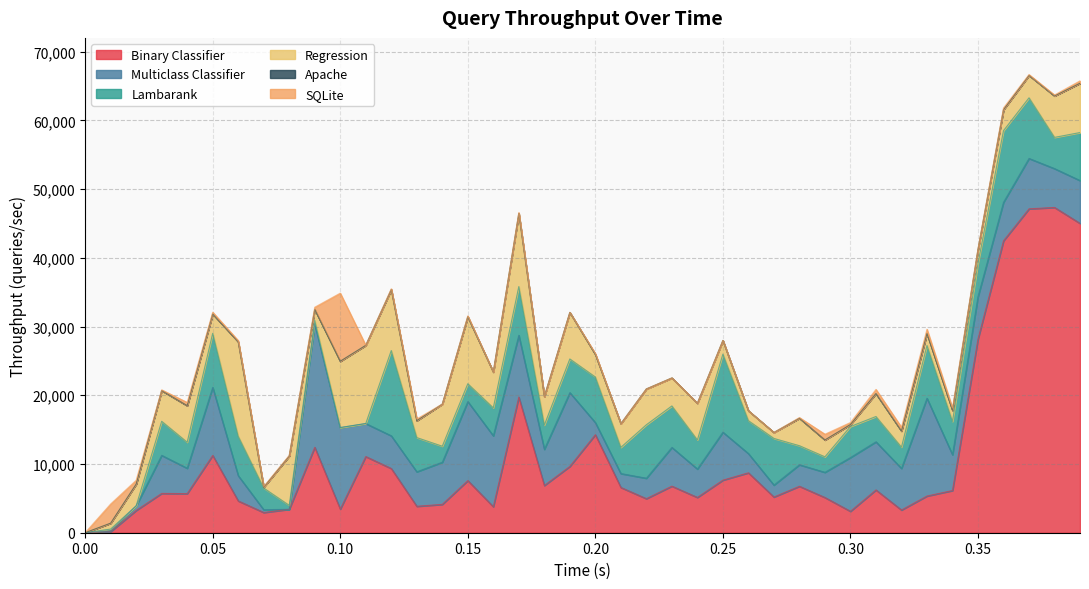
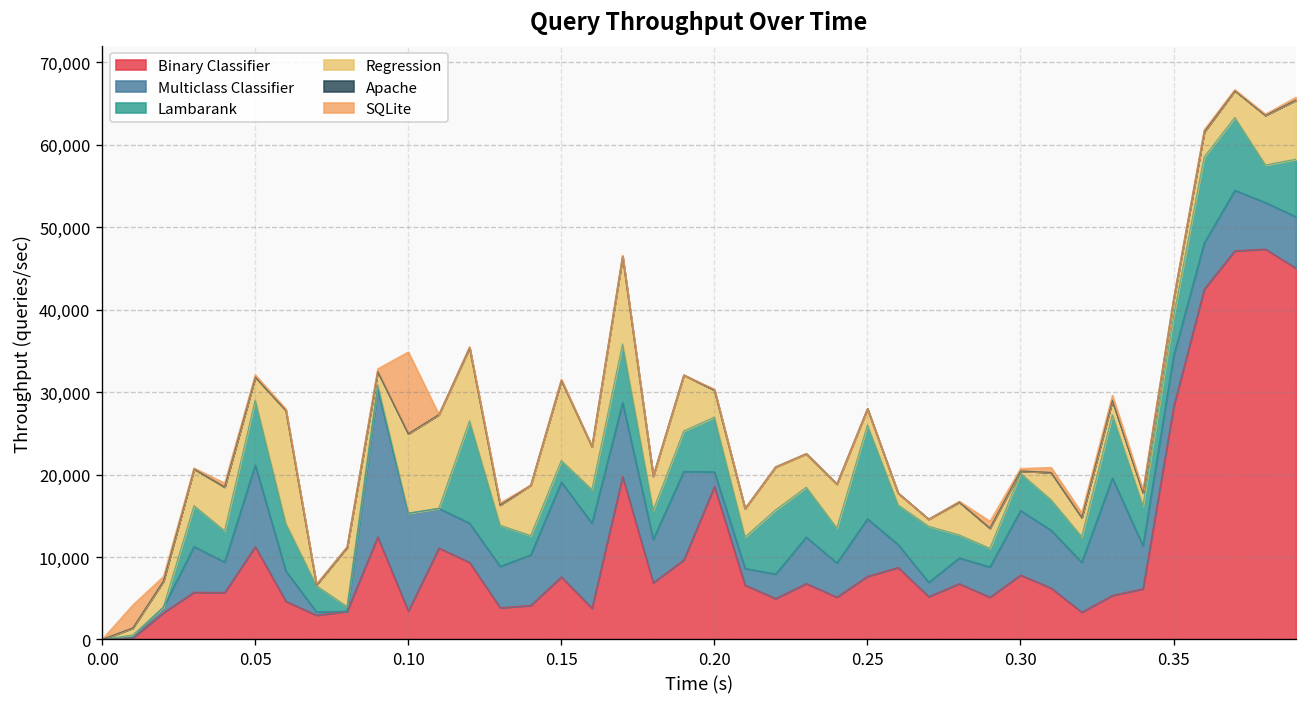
Binary Classifier, 0.20: 14,000 -> 19,000
Binary Classifier, 0.30: 3,000 -> 8,000
